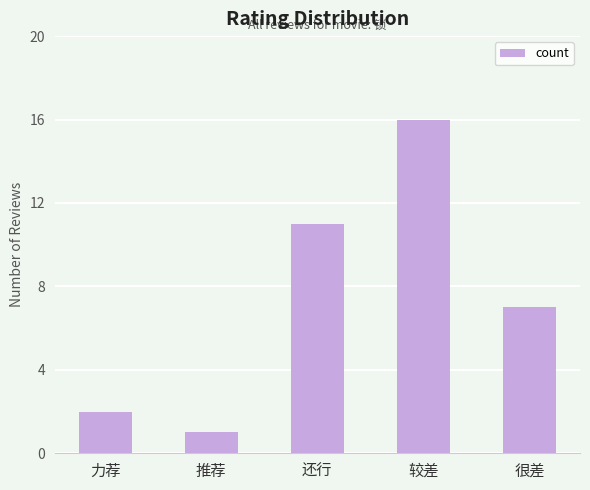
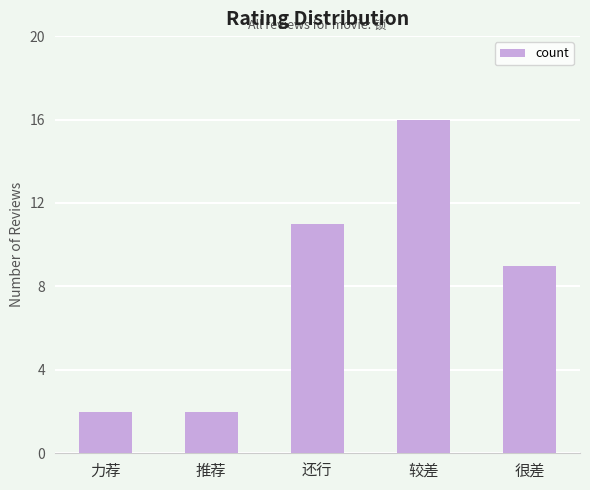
推荐: 1 -> 2
很差: 7 -> 9
